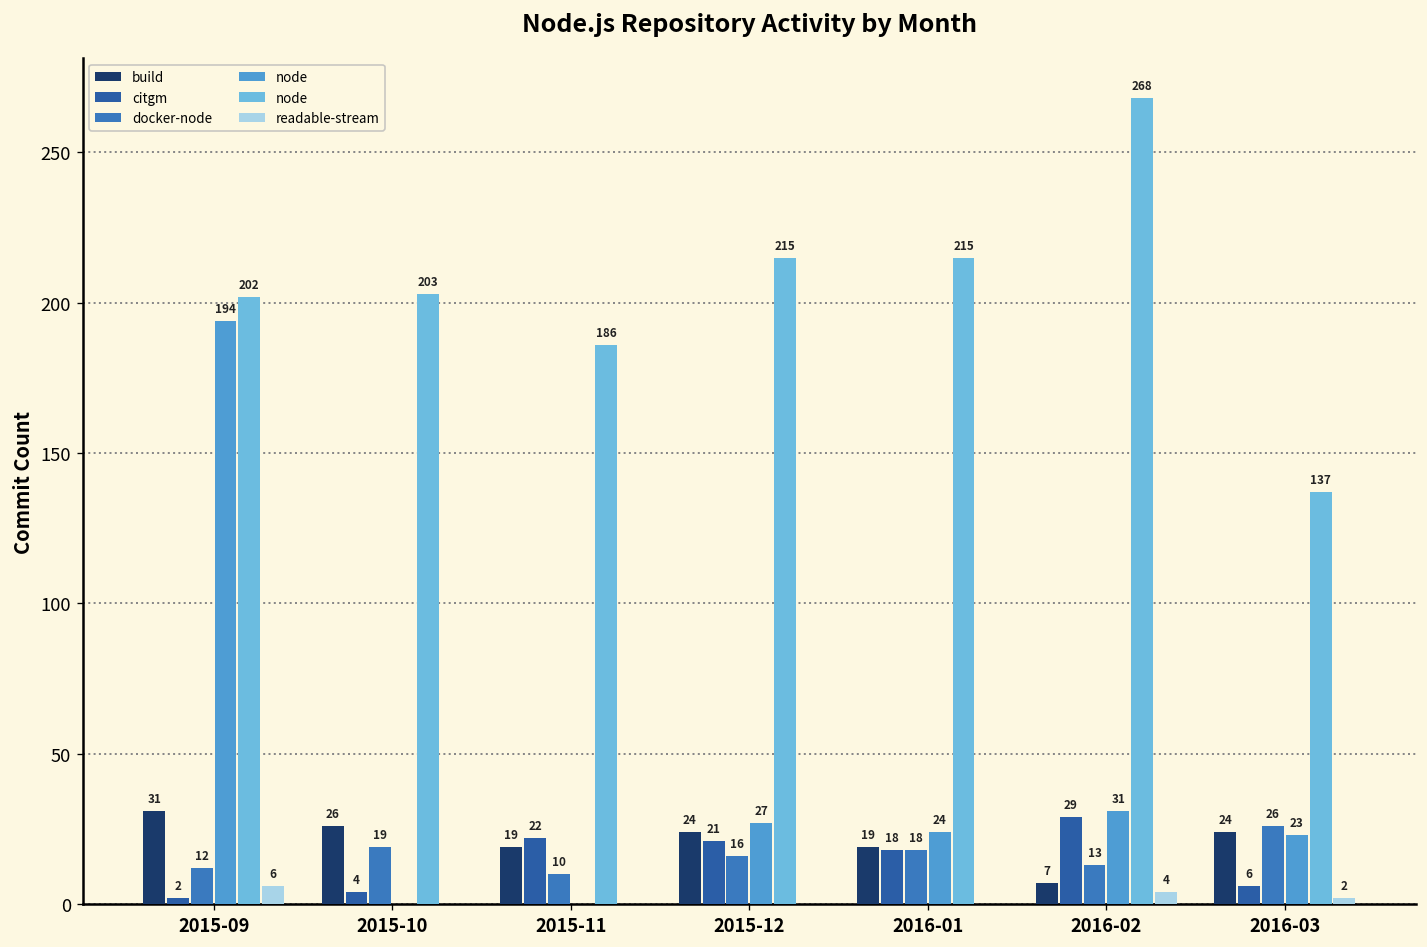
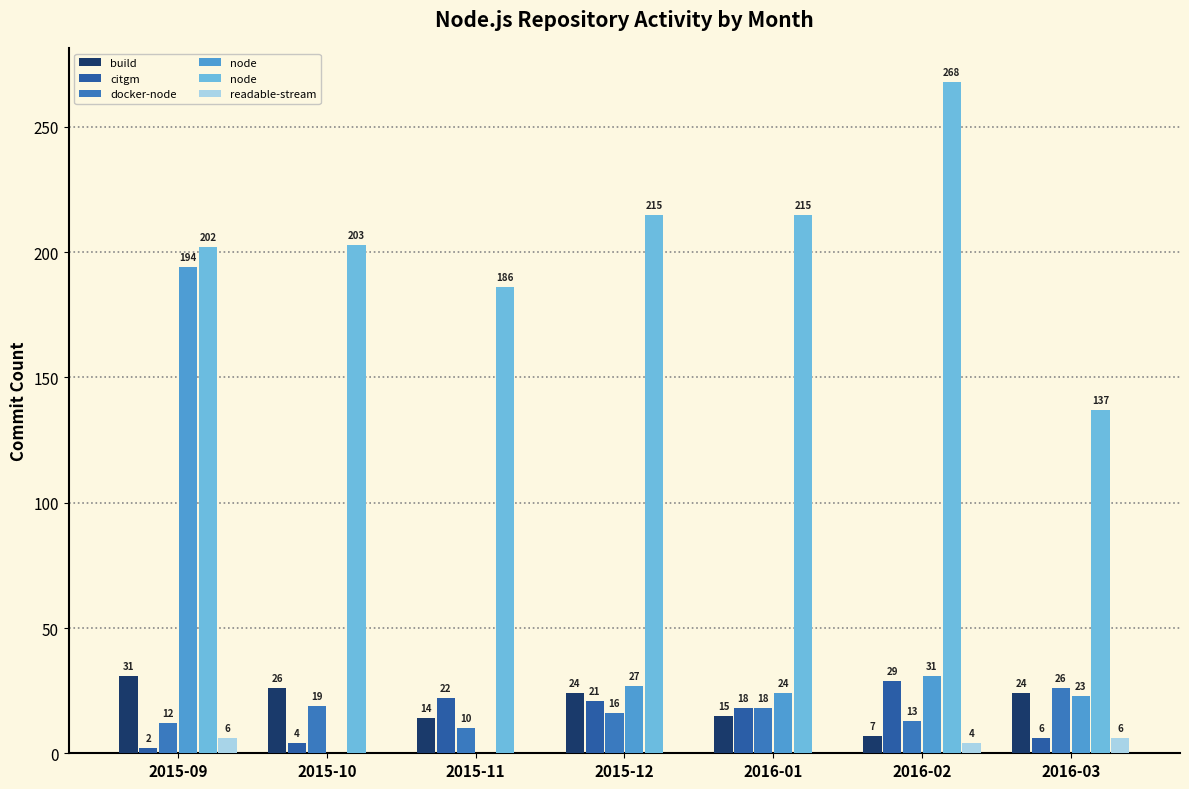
build, 2015-11: 19 -> 14
build, 2016-01: 19 -> 15
readable-stream, 2016-03: 2 -> 6
